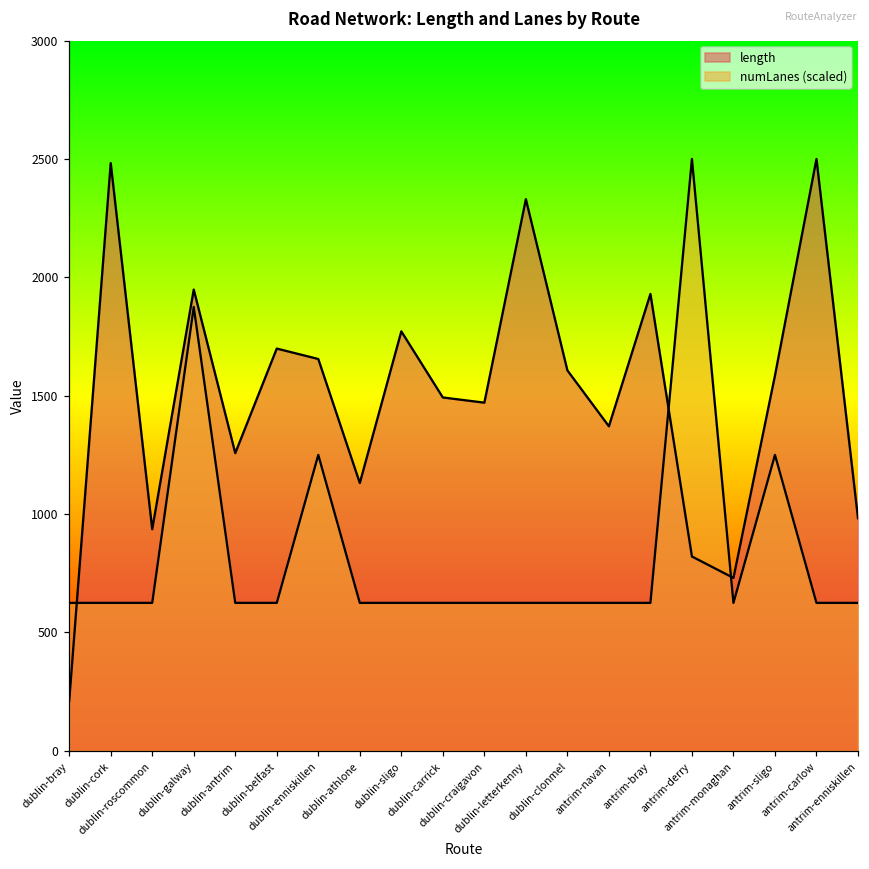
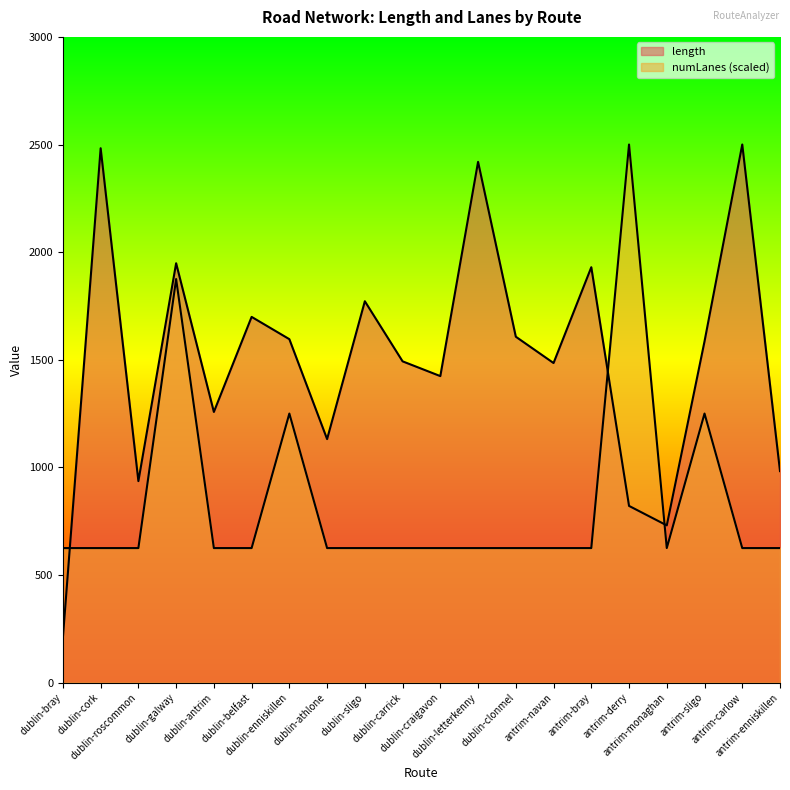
length, dublin-enniskillen: 1660 -> 1600
length, dublin-craigavon: 1470 -> 1420
length, dublin-letterkenny: 2330 -> 2420
length, antrim-navan: 1370 -> 1480
